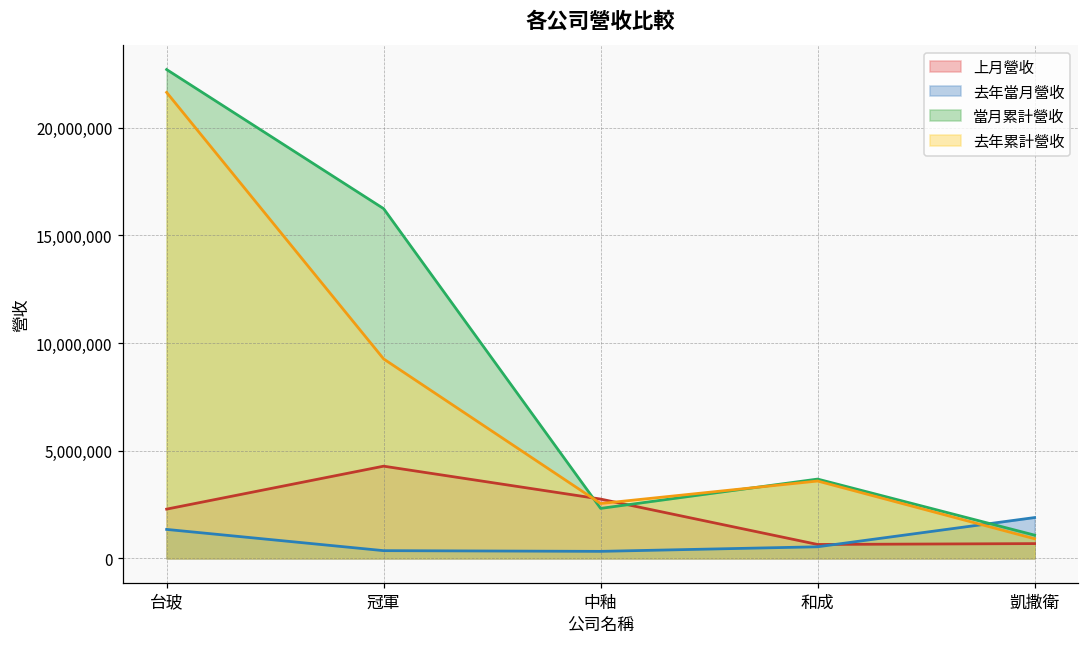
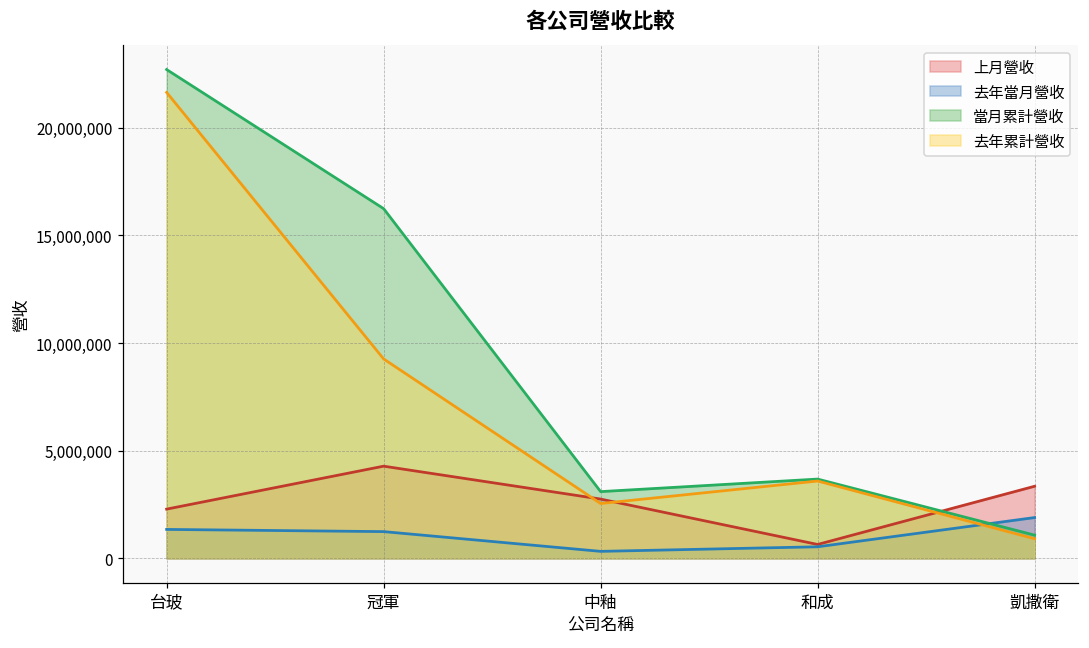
去年當月營收, 冠軍: 400,000 -> 1,200,000
當月累計營收, 中釉: 2,300,000 -> 3,100,000
上月營收, 凱撒衛: 700,000 -> 3,300,000
